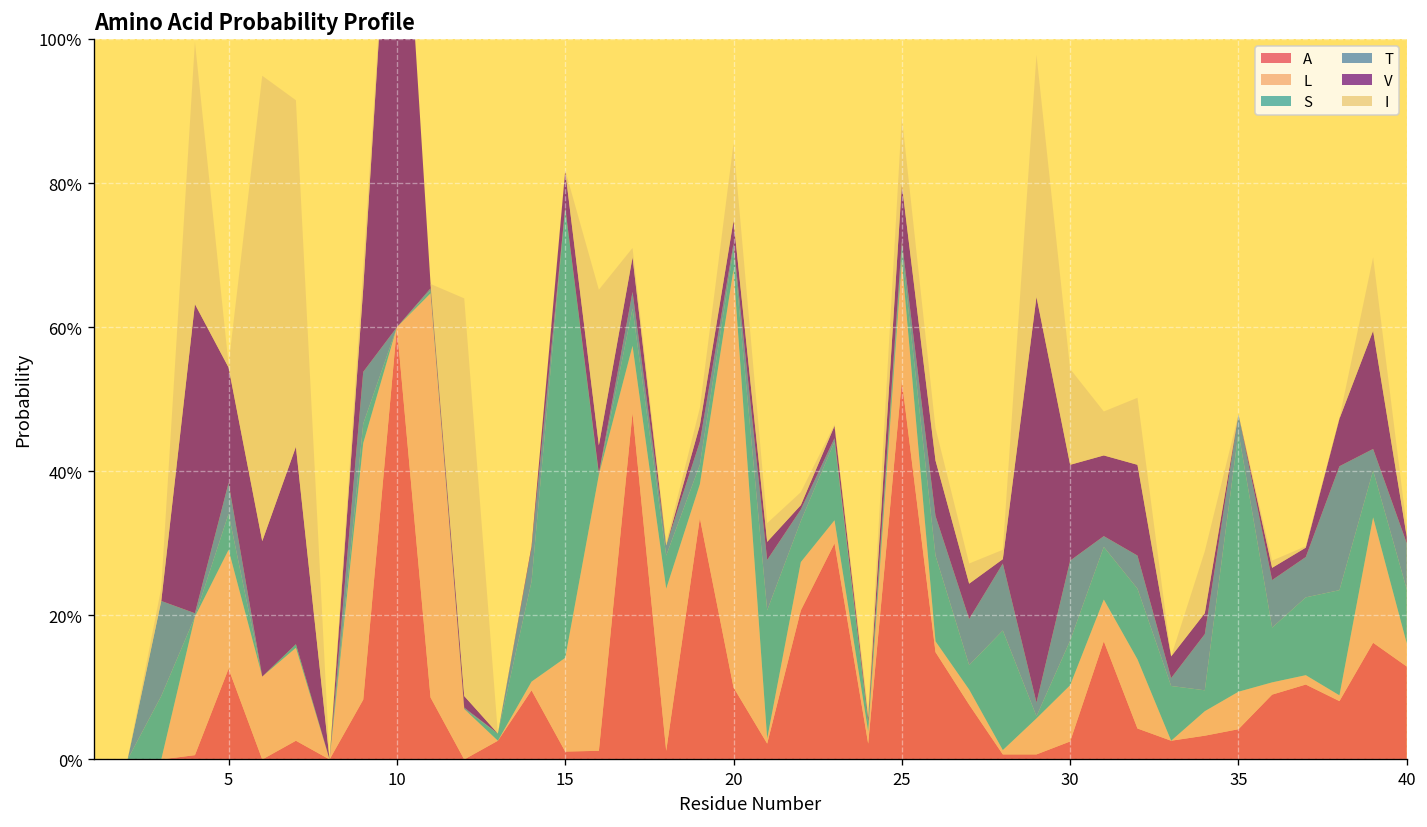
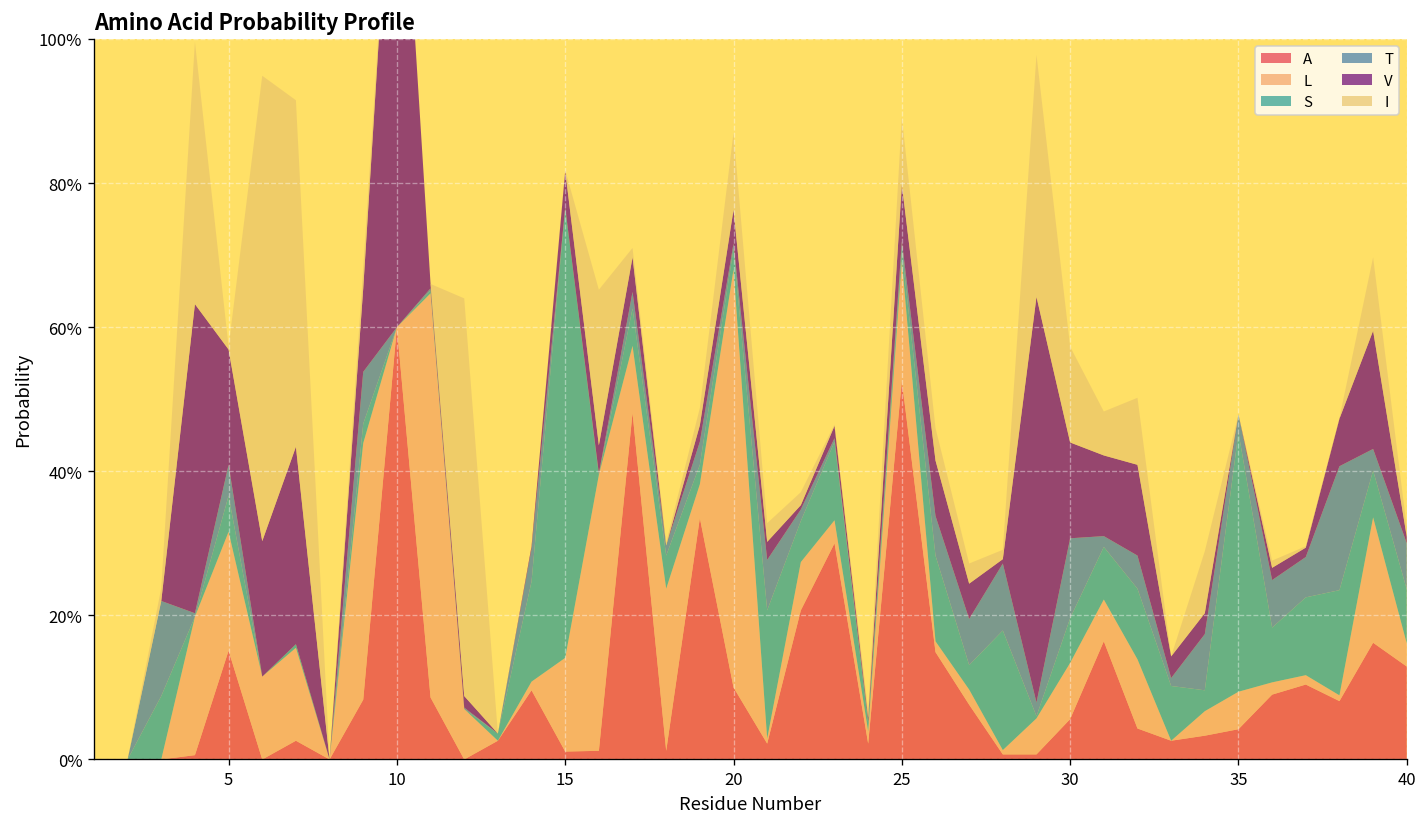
A, 5: 13% -> 15%
V, 20: 3% -> 5%
A, 30: 3% -> 6%
